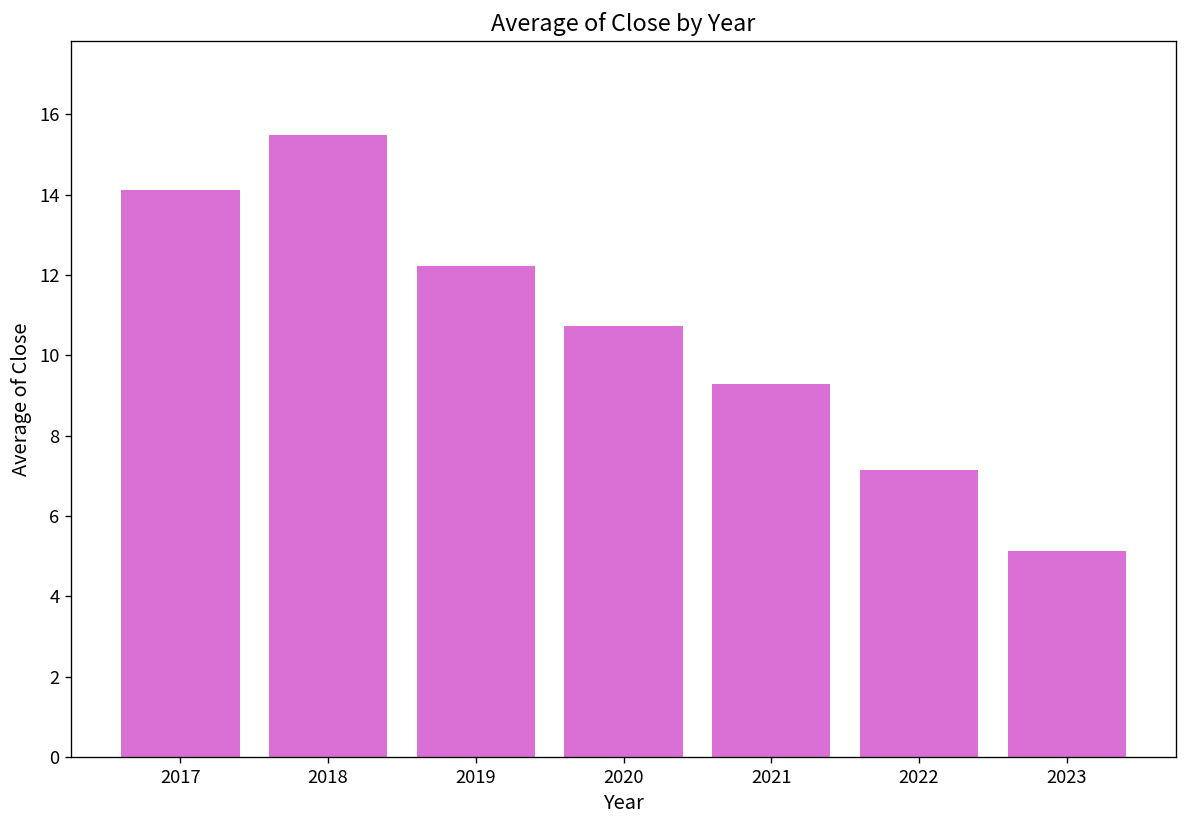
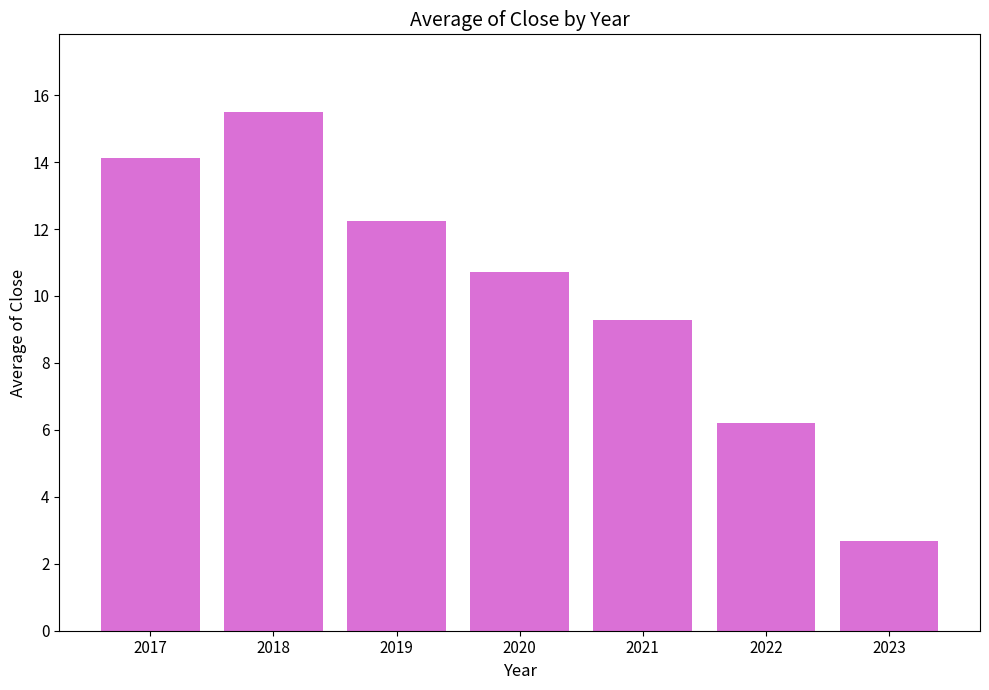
2022: 7.1 -> 6.2
2023: 5.1 -> 2.7
